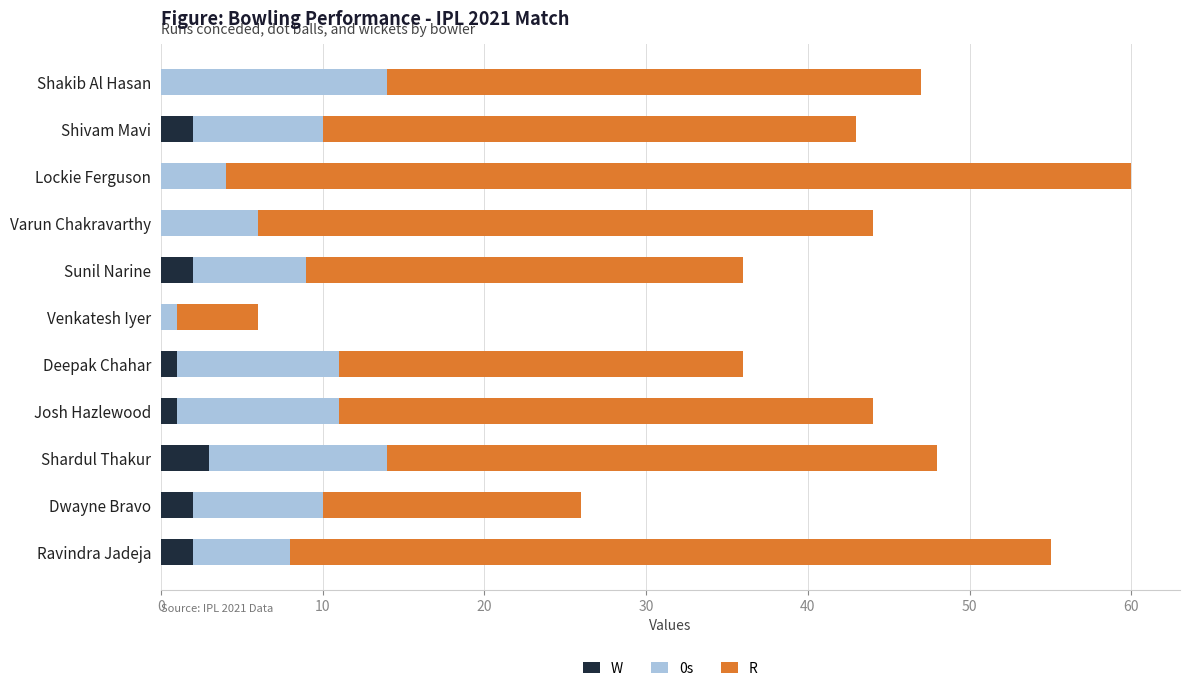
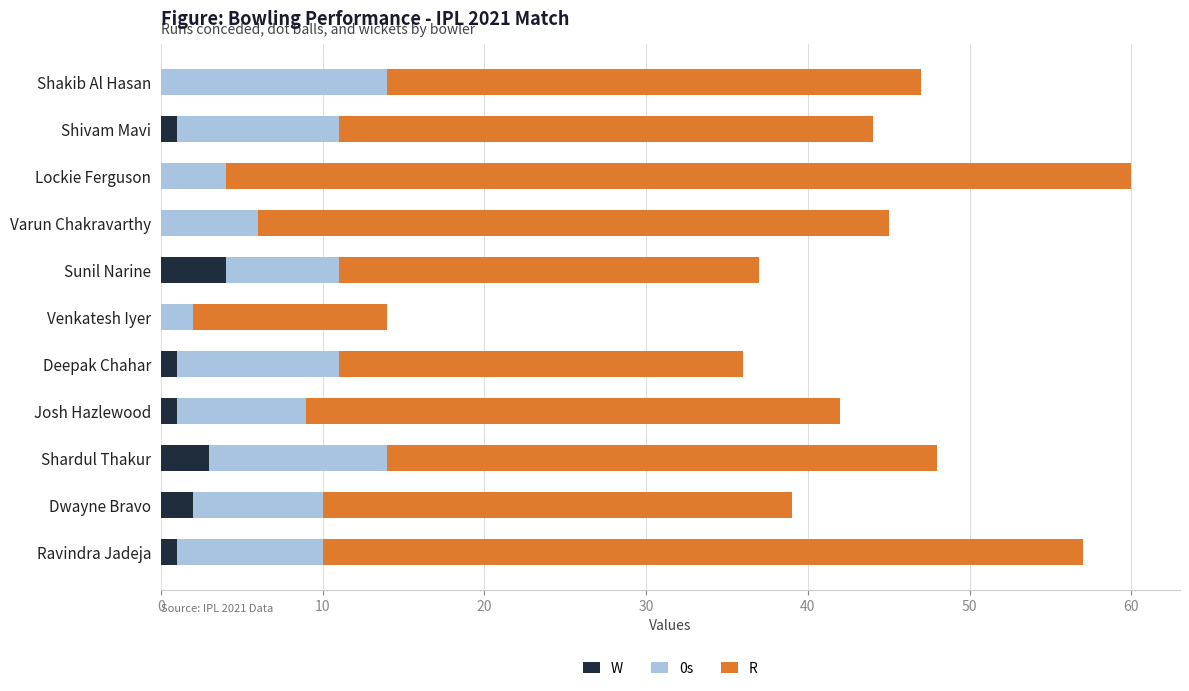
W, Shivam Mavi: 2 -> 1
0s, Shivam Mavi: 8 -> 10
R, Varun Chakravarthy: 38 -> 39
W, Sunil Narine: 2 -> 4
R, Sunil Narine: 27 -> 26
0s, Venkatesh Iyer: 1 -> 2
R, Venkatesh Iyer: 5 -> 12
0s, Josh Hazlewood: 10 -> 8
R, Dwayne Bravo: 16 -> 29
W, Ravindra Jadeja: 2 -> 1
0s, Ravindra Jadeja: 6 -> 9
